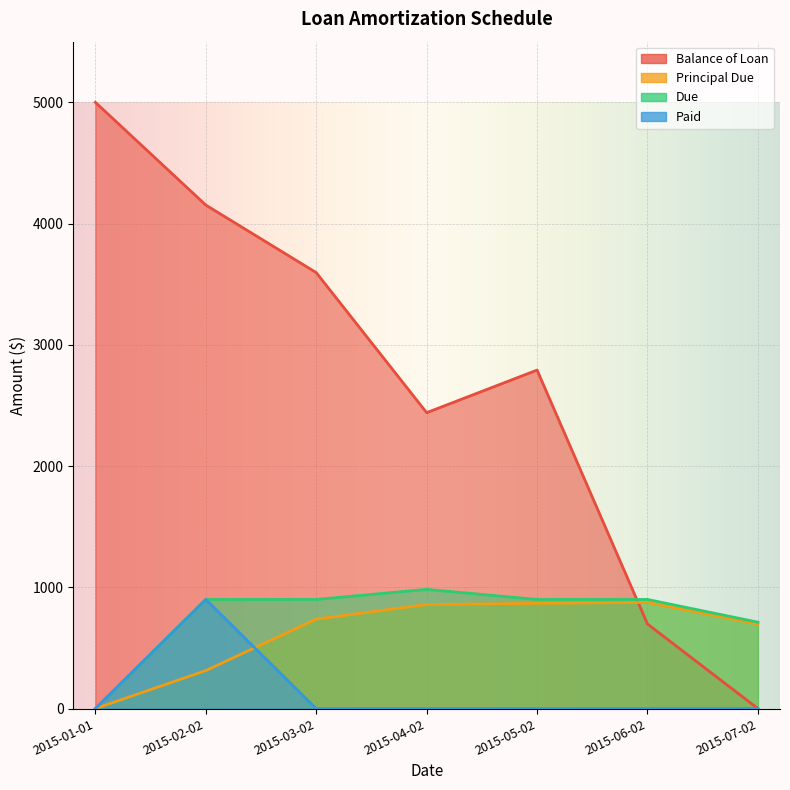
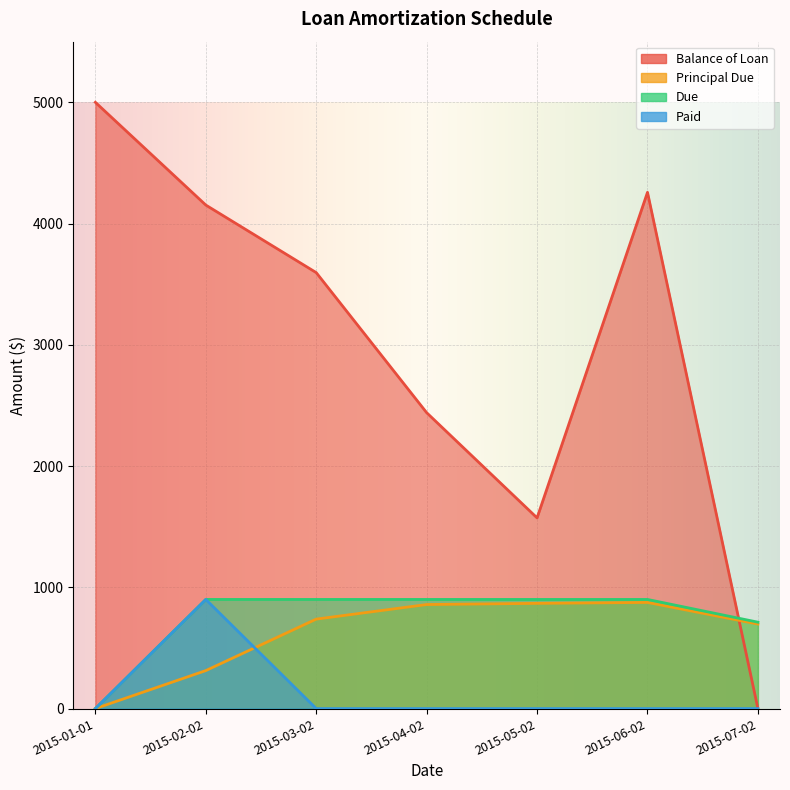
Due, 2015-04-02: 980 -> 900
Balance of Loan, 2015-05-02: 2790 -> 1570
Balance of Loan, 2015-06-02: 700 -> 4260
